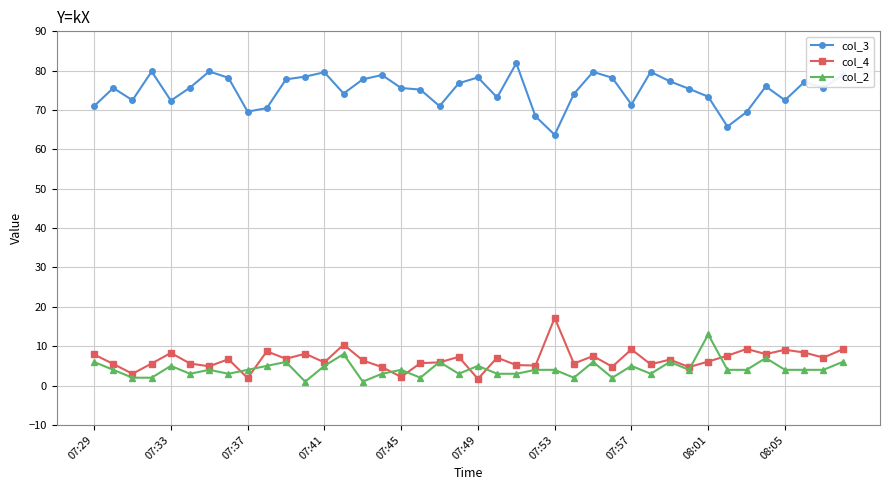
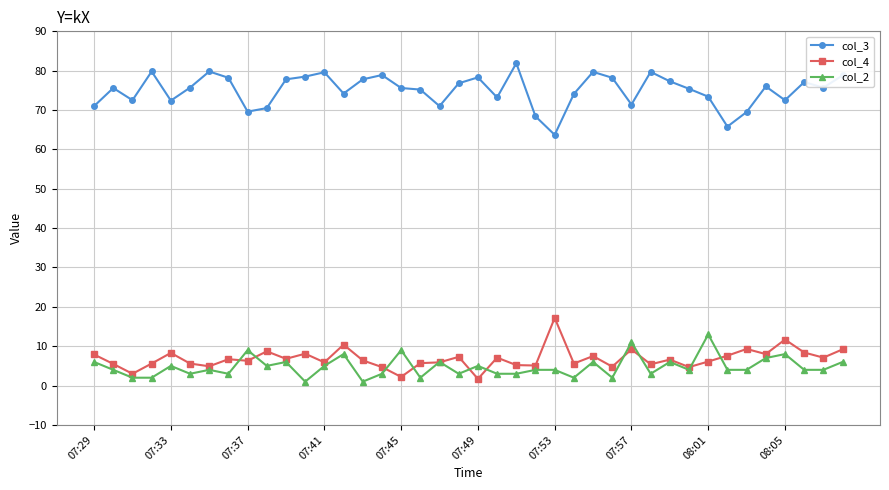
col_4, 07:37: 2 -> 6
col_2, 07:37: 4 -> 9
col_2, 07:45: 4 -> 9
col_2, 07:57: 5 -> 11
col_4, 08:05: 9 -> 12
col_2, 08:05: 4 -> 8
